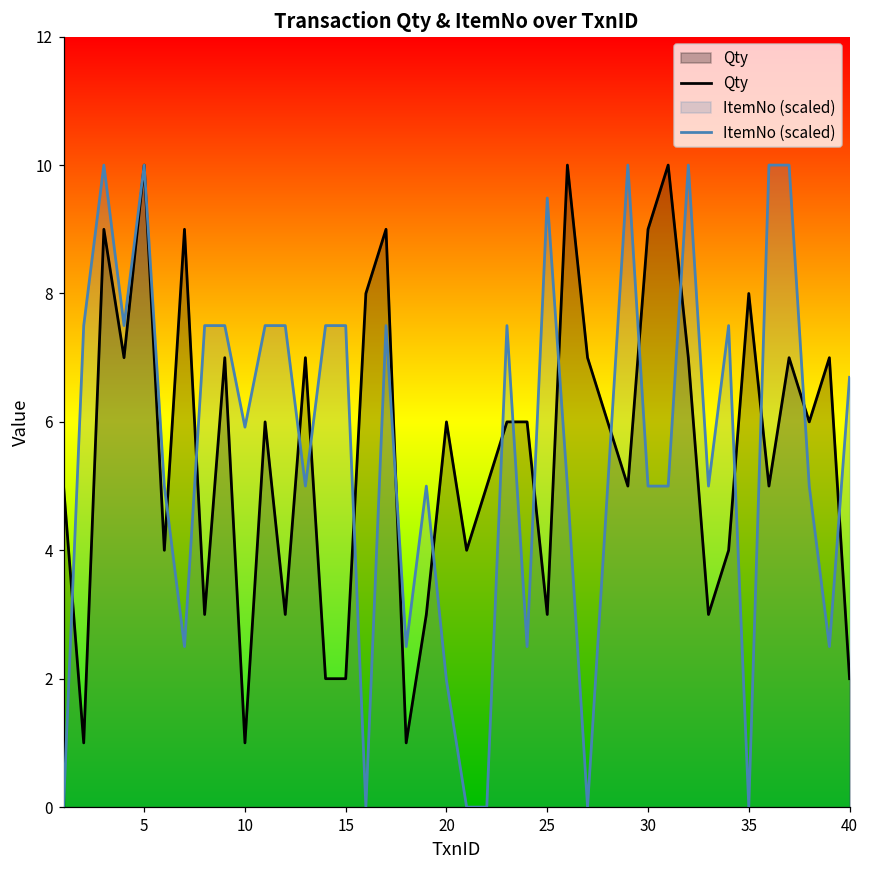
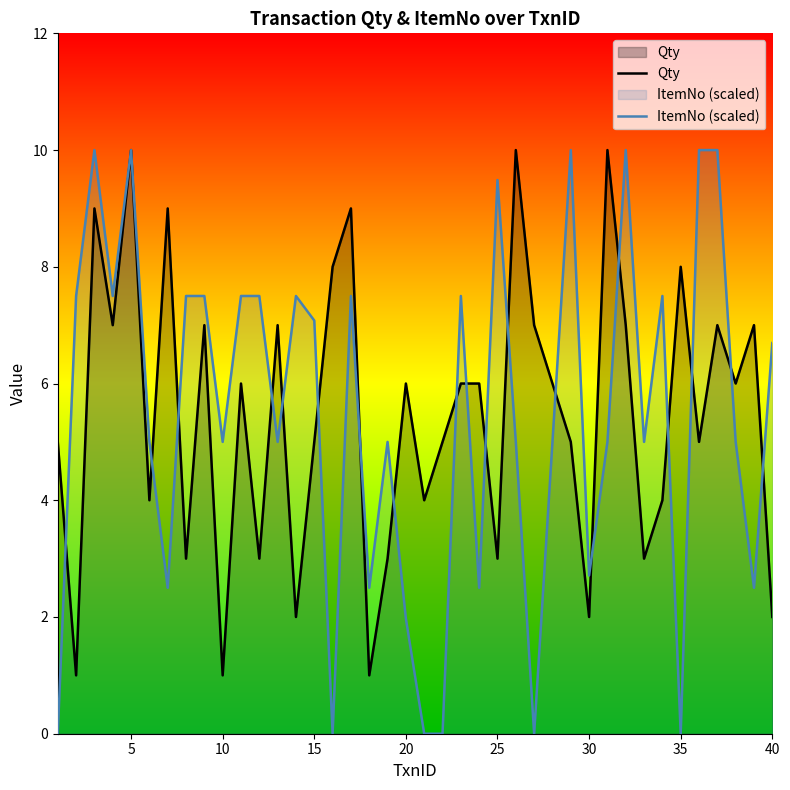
ItemNo (scaled), 10: 5.9 -> 5.0
Qty, 15: 2 -> 5
ItemNo (scaled), 15: 7.5 -> 7.1
Qty, 30: 9 -> 2
ItemNo (scaled), 30: 5.0 -> 2.7
